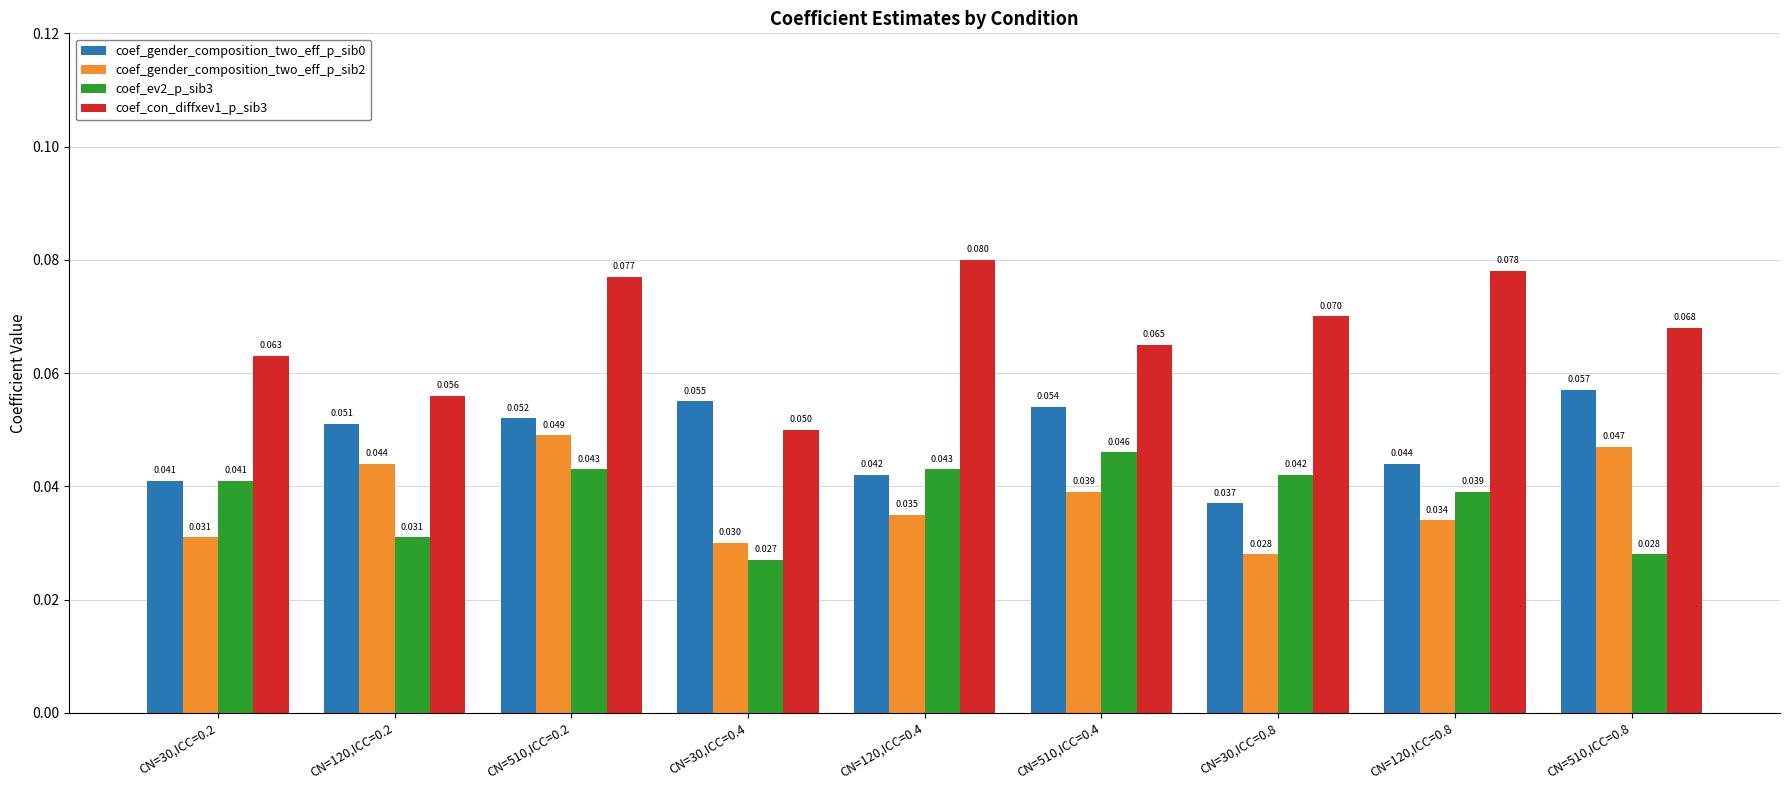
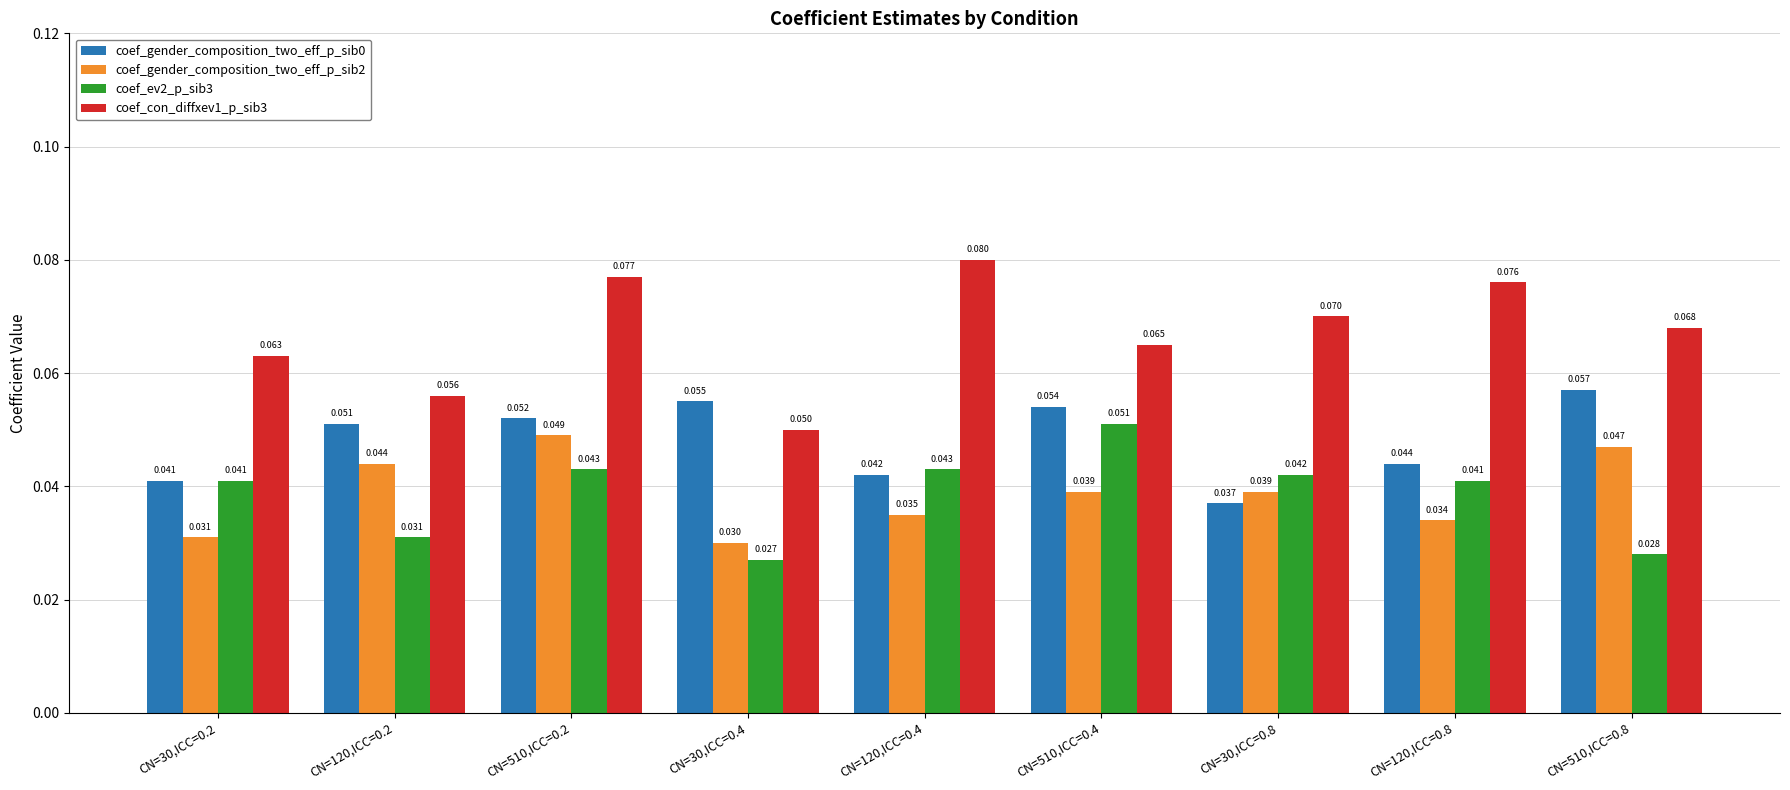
coef_ev2_p_sib3, CN=510,ICC=0.4: 0.046 -> 0.051
coef_gender_composition_two_eff_p_sib2, CN=30,ICC=0.8: 0.028 -> 0.039
coef_ev2_p_sib3, CN=120,ICC=0.8: 0.039 -> 0.041
coef_con_diffxev1_p_sib3, CN=120,ICC=0.8: 0.078 -> 0.076
